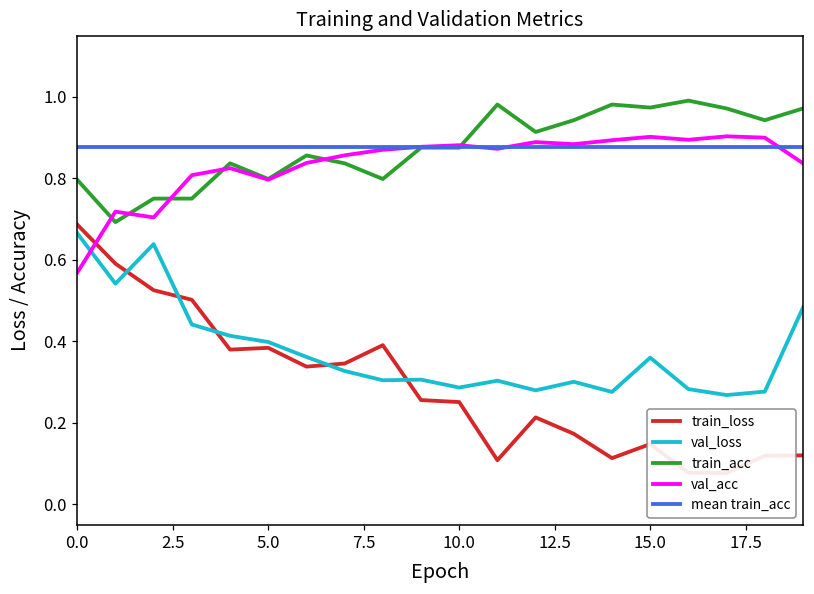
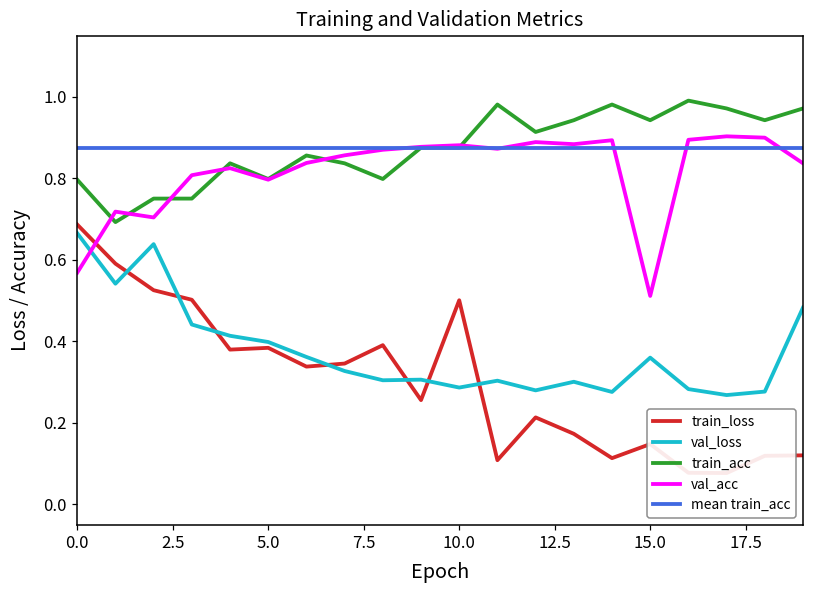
train_loss, 10.0: 0.25 -> 0.50
train_acc, 15.0: 0.97 -> 0.94
val_acc, 15.0: 0.90 -> 0.51
